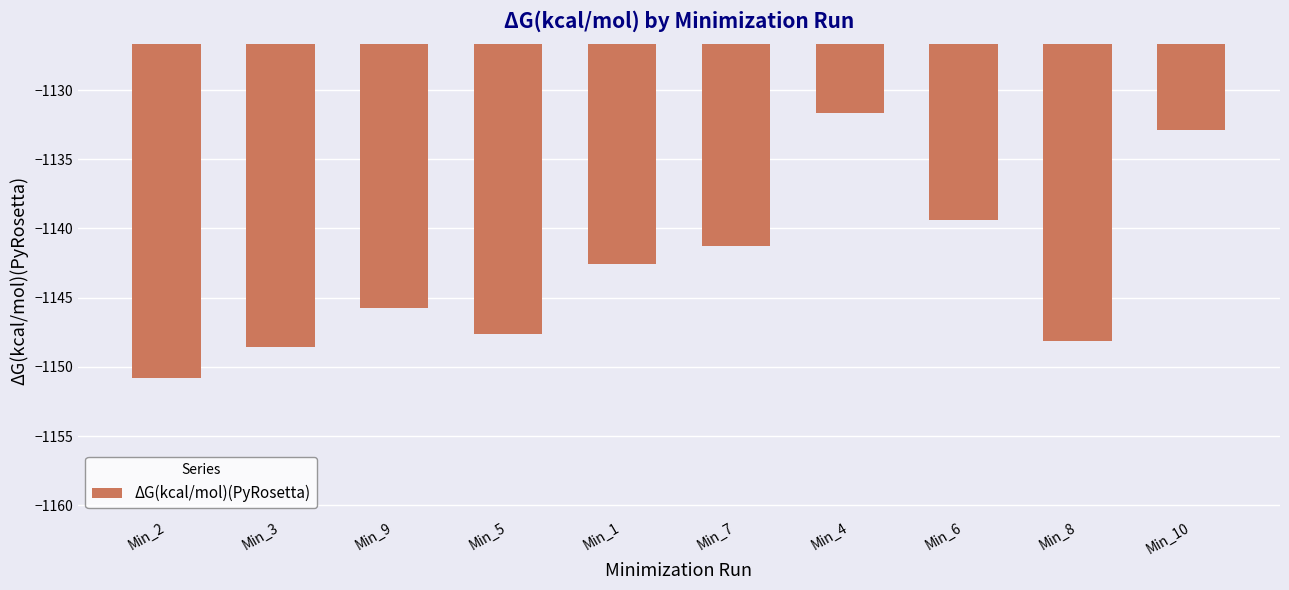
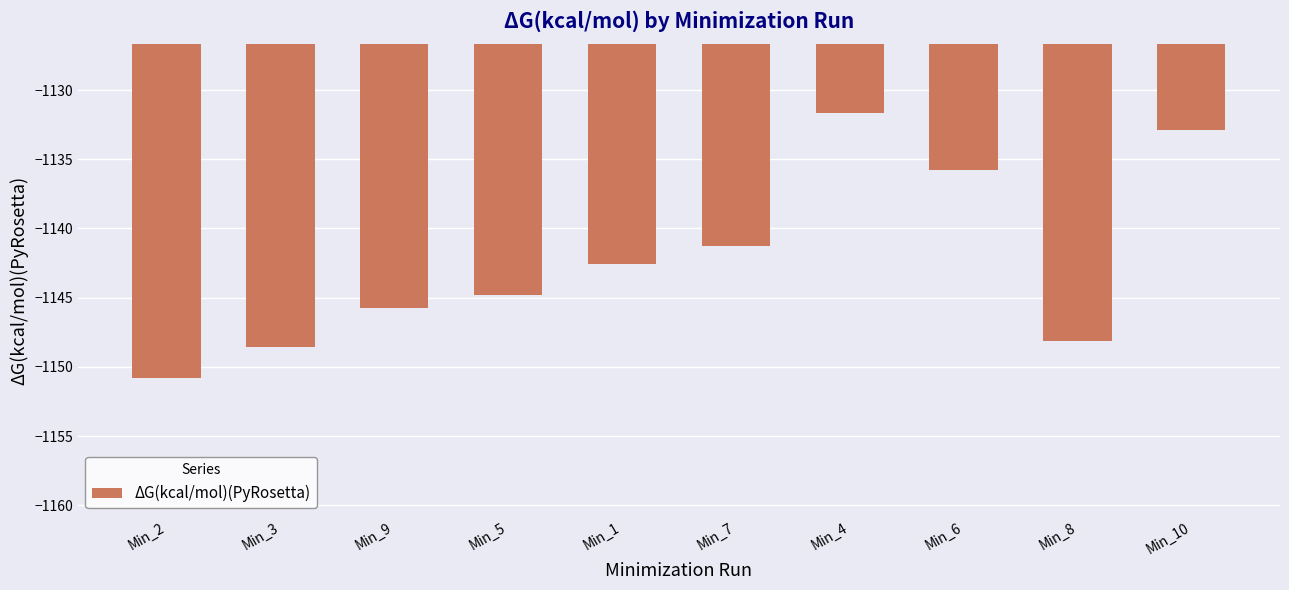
Min_5: -1147.6 -> -1144.8
Min_6: -1139.4 -> -1135.8
